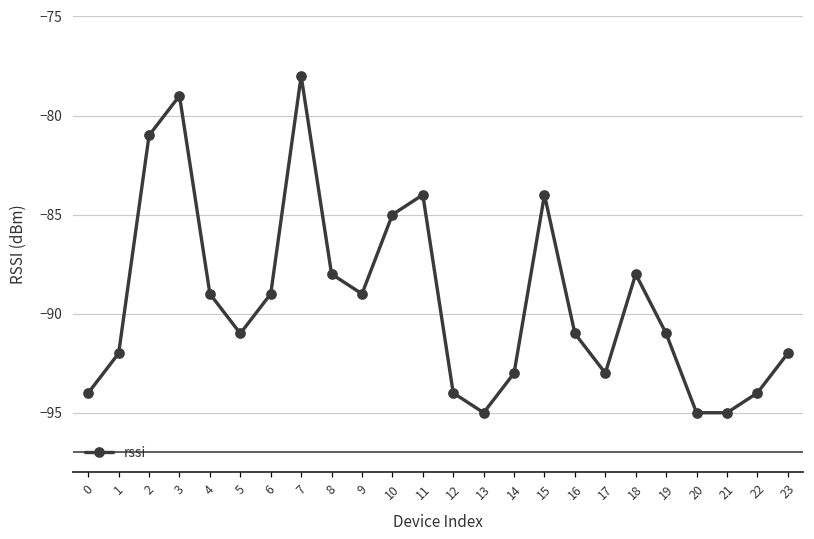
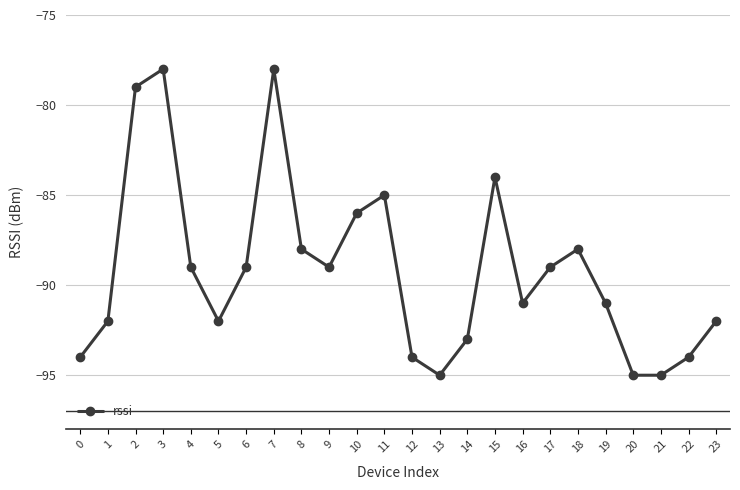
2: -81 -> -79
3: -79 -> -78
5: -91 -> -92
10: -85 -> -86
11: -84 -> -85
17: -93 -> -89
